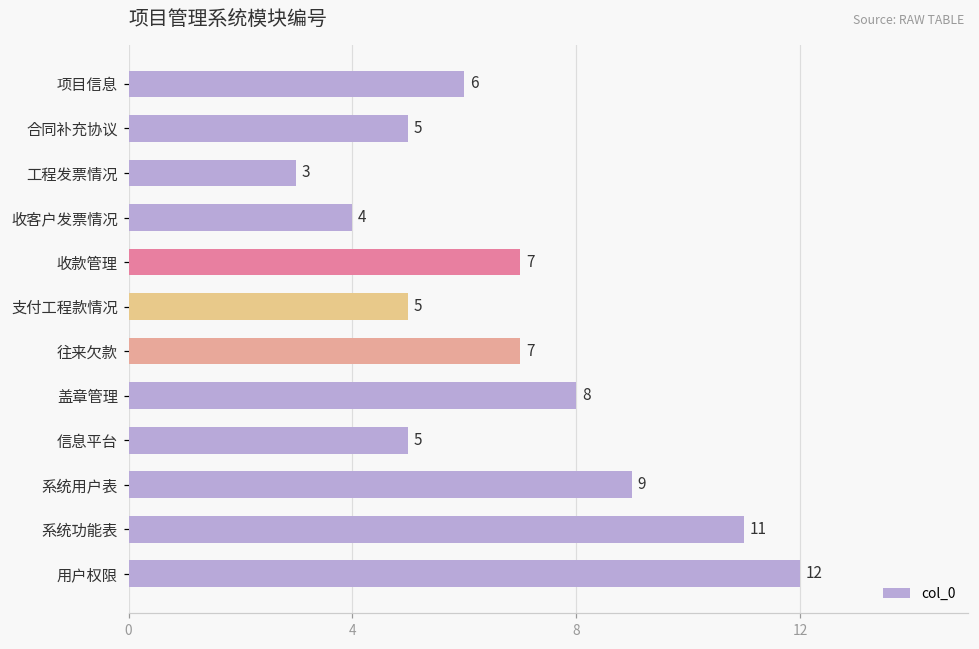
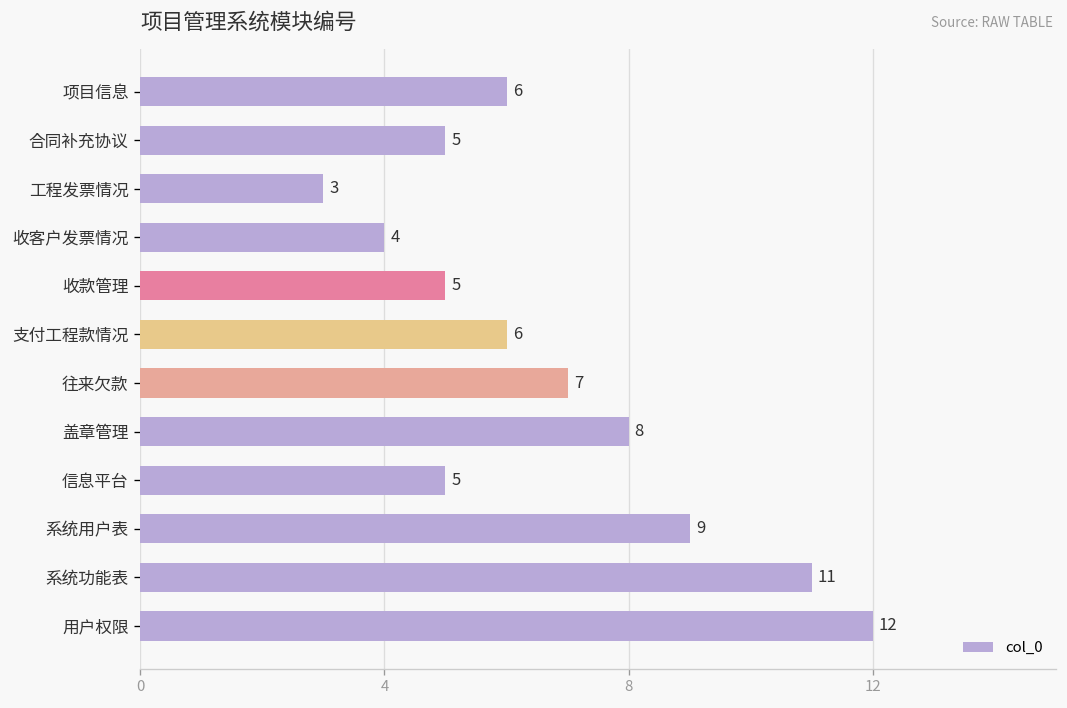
收款管理: 7 -> 5
支付工程款情况: 5 -> 6
